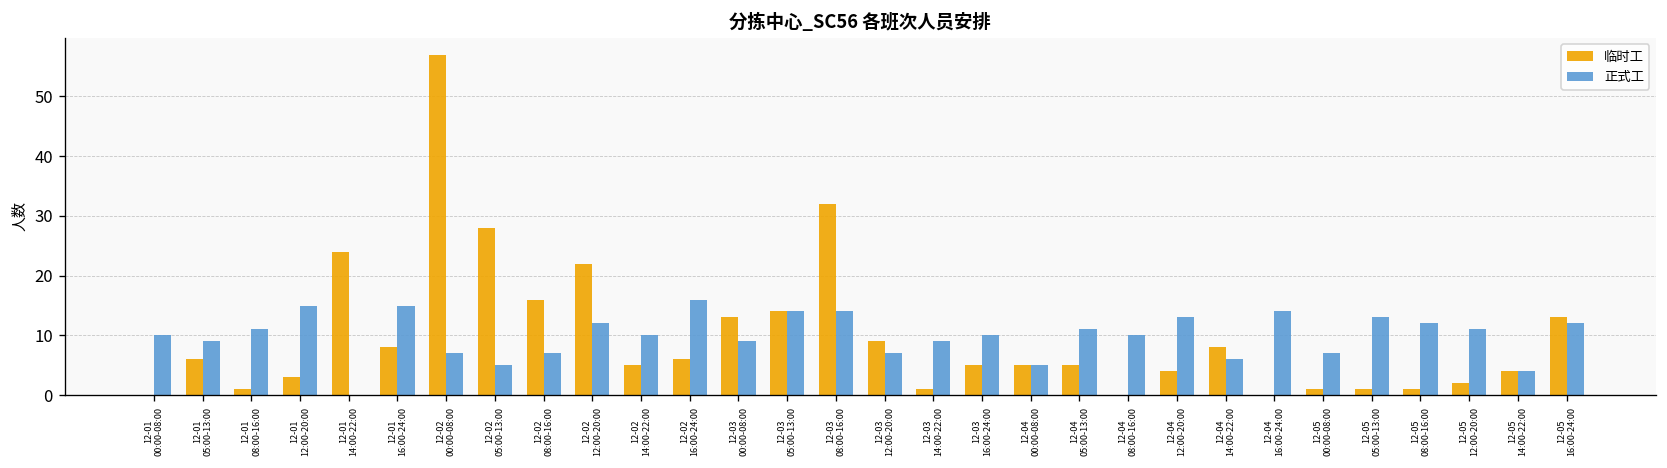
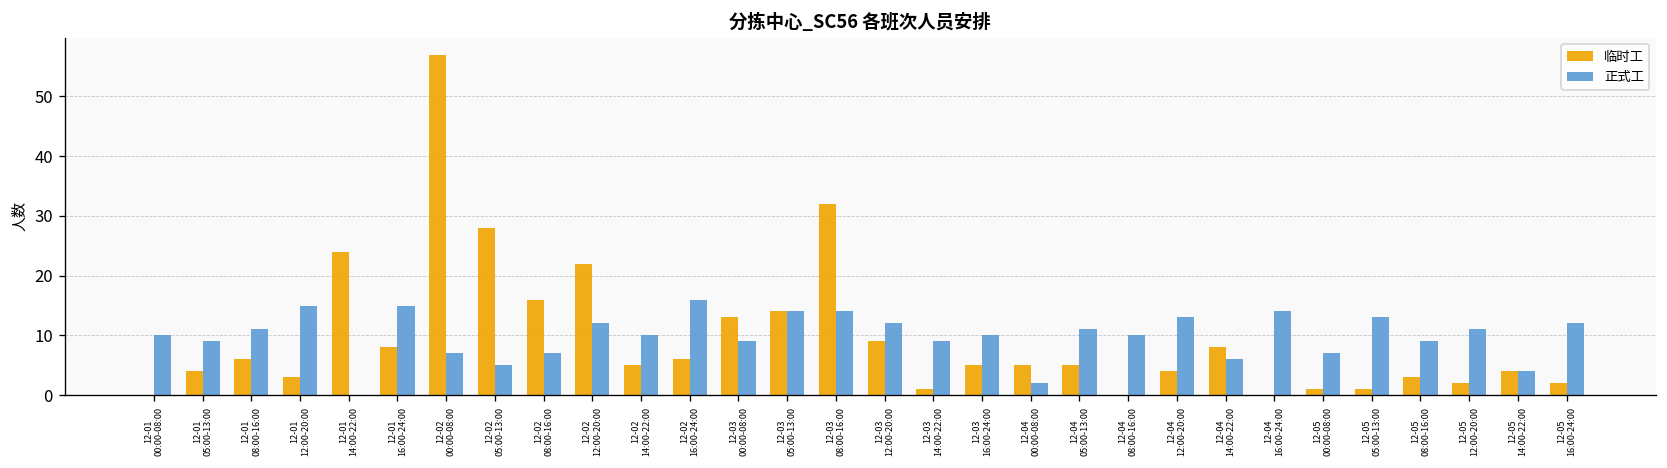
临时工, 12-01 05:00-13:00: 6 -> 4
临时工, 12-01 08:00-16:00: 1 -> 6
正式工, 12-03 12:00-20:00: 7 -> 12
正式工, 12-04 00:00-08:00: 5 -> 2
临时工, 12-05 08:00-16:00: 1 -> 3
正式工, 12-05 08:00-16:00: 12 -> 9
临时工, 12-05 16:00-24:00: 13 -> 2
